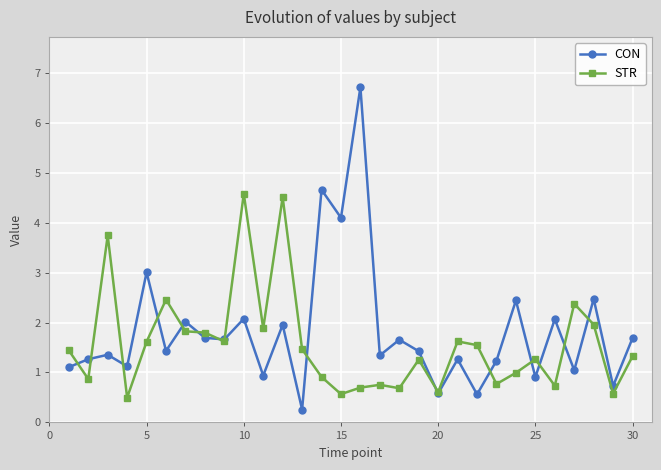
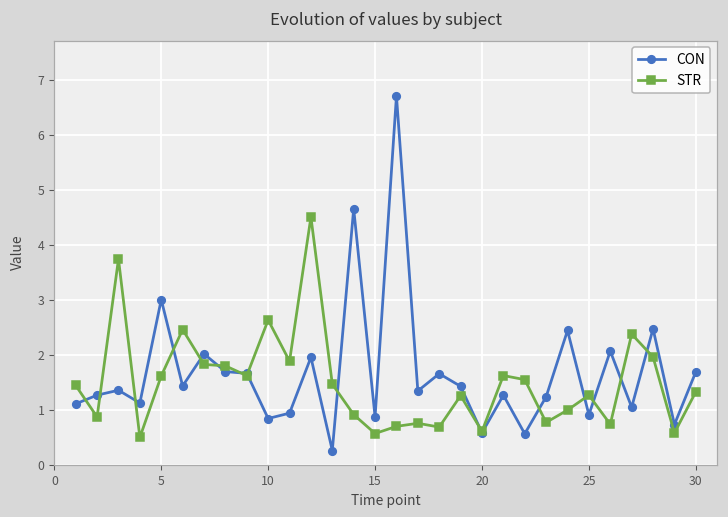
CON, 10: 2.1 -> 0.8
STR, 10: 4.6 -> 2.6
CON, 15: 4.1 -> 0.9
